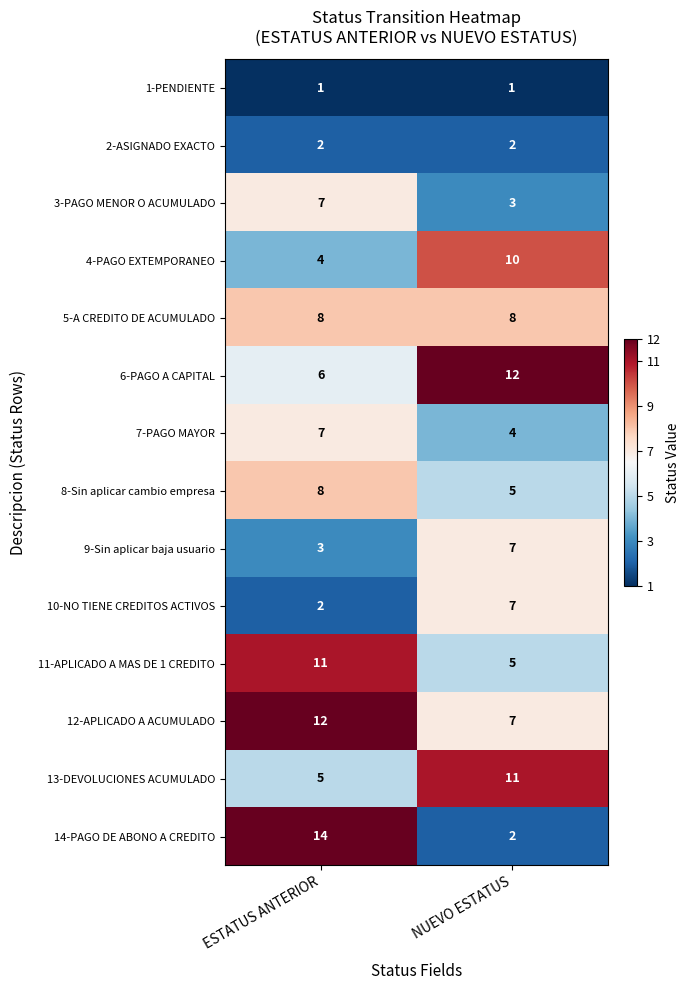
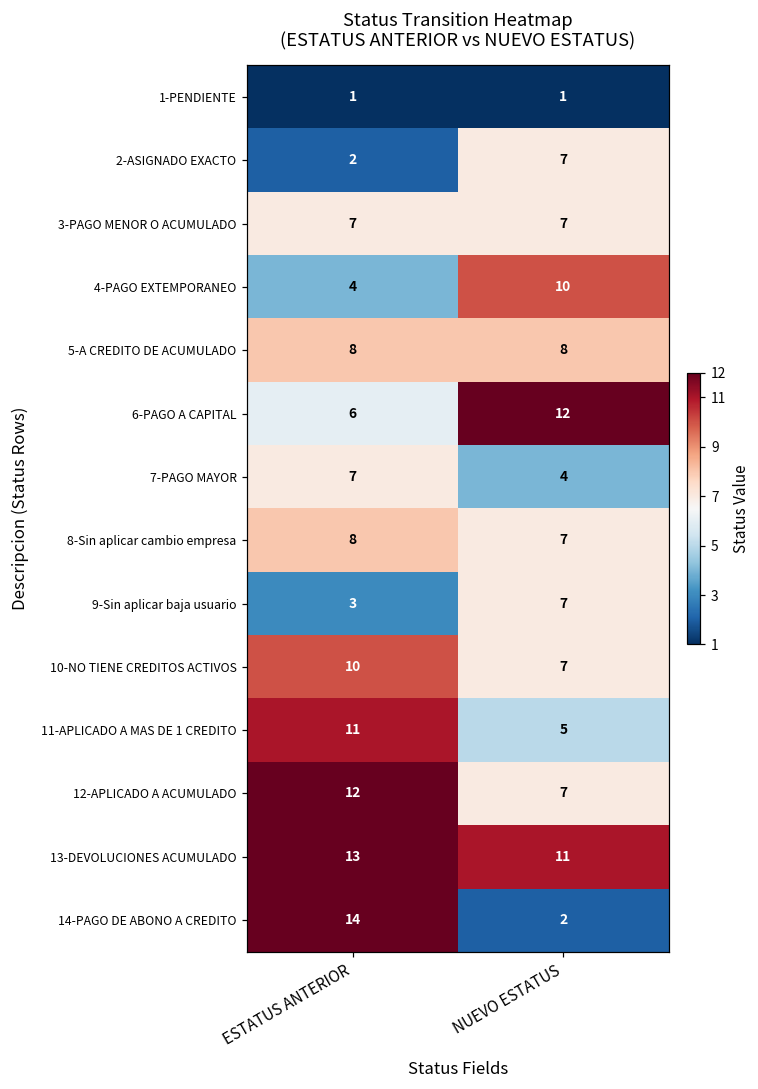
2-ASIGNADO EXACTO, NUEVO ESTATUS: 2 -> 7
3-PAGO MENOR O ACUMULADO, NUEVO ESTATUS: 3 -> 7
8-Sin aplicar cambio empresa, NUEVO ESTATUS: 5 -> 7
10-NO TIENE CREDITOS ACTIVOS, ESTATUS ANTERIOR: 2 -> 10
13-DEVOLUCIONES ACUMULADO, ESTATUS ANTERIOR: 5 -> 13
